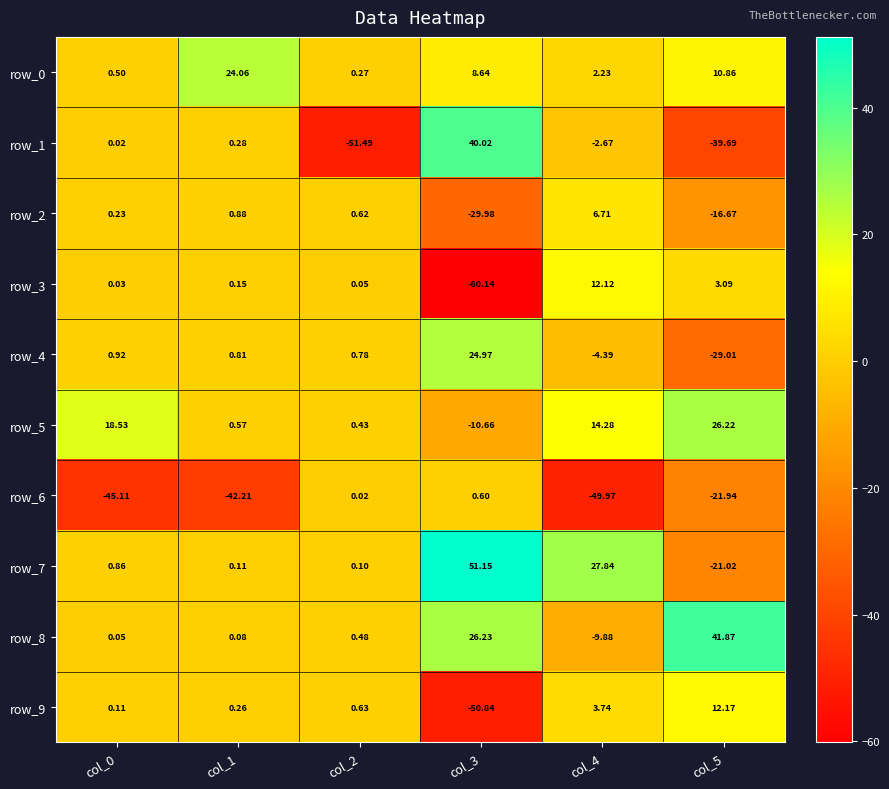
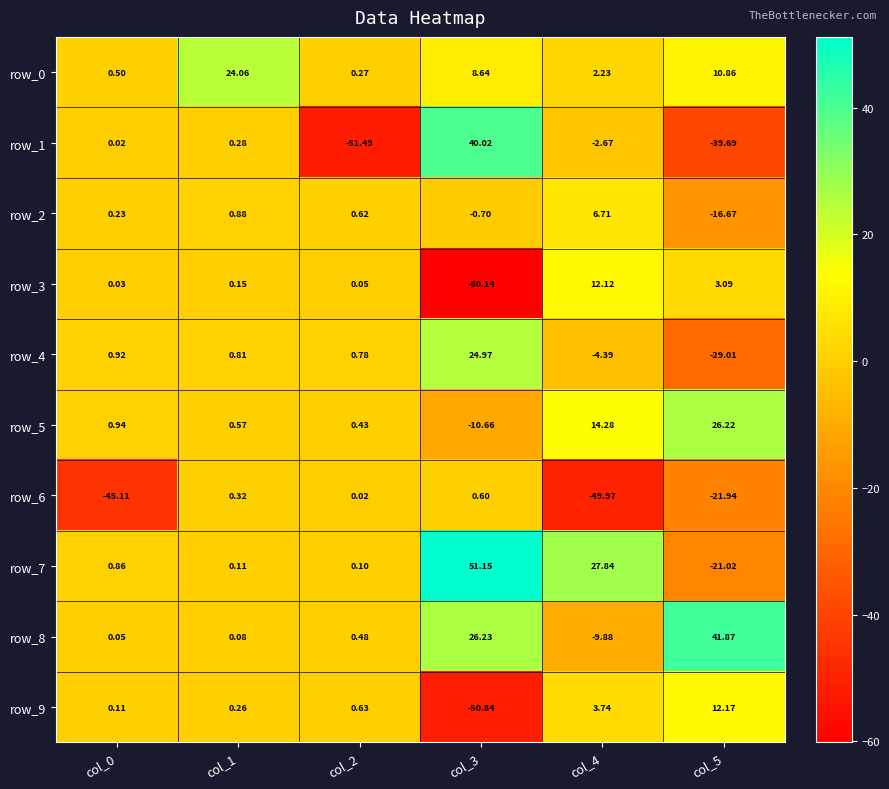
row_2, col_3: -29.98 -> -0.70
row_5, col_0: 18.53 -> 0.94
row_6, col_1: -42.21 -> 0.32
